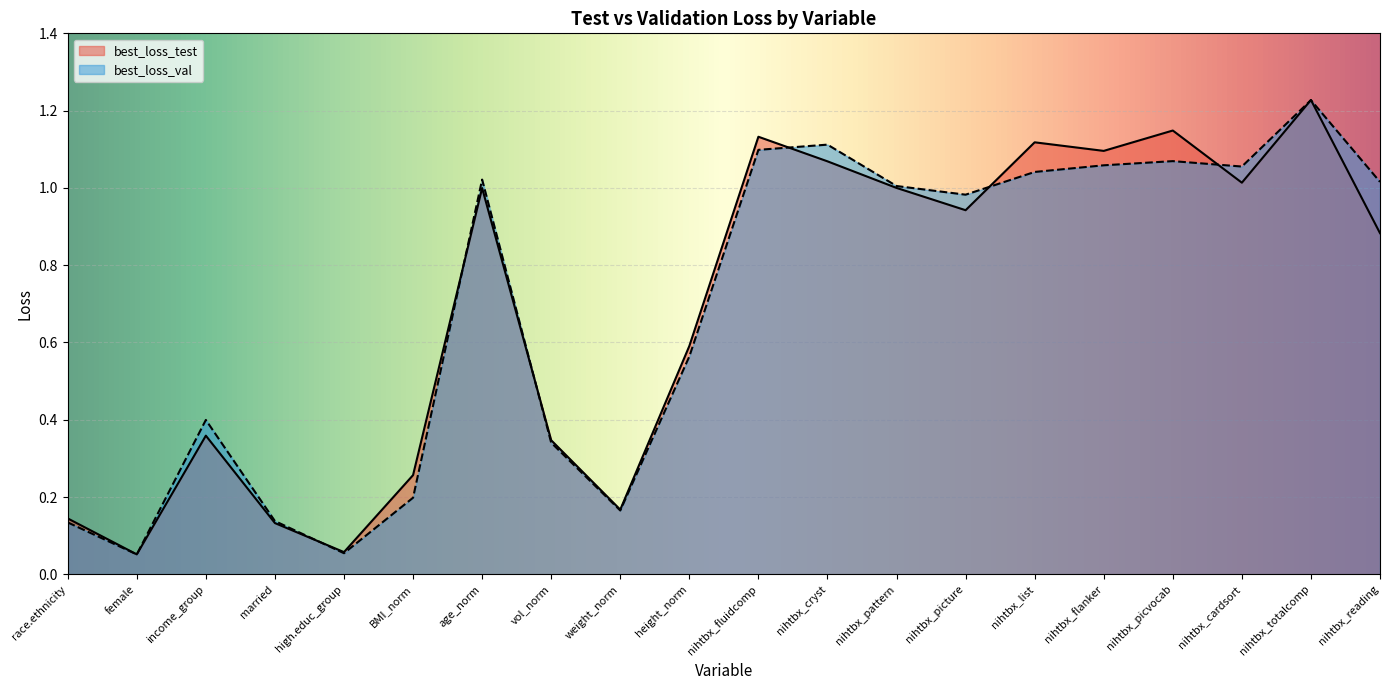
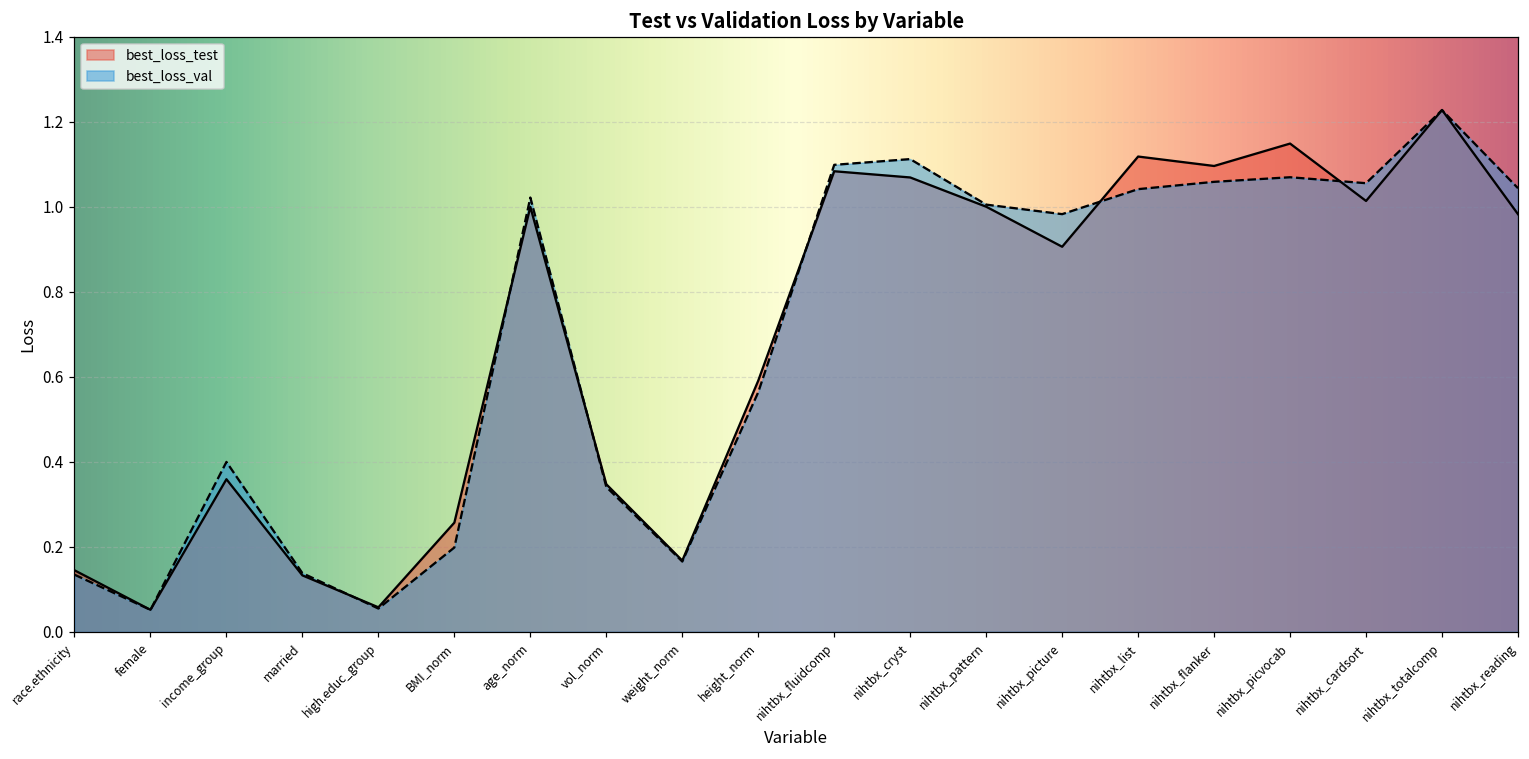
best_loss_test, nihtbx_fluidcomp: 1.13 -> 1.08
best_loss_test, nihtbx_picture: 0.94 -> 0.91
best_loss_test, nihtbx_reading: 0.88 -> 0.98
best_loss_val, nihtbx_reading: 1.02 -> 1.04
